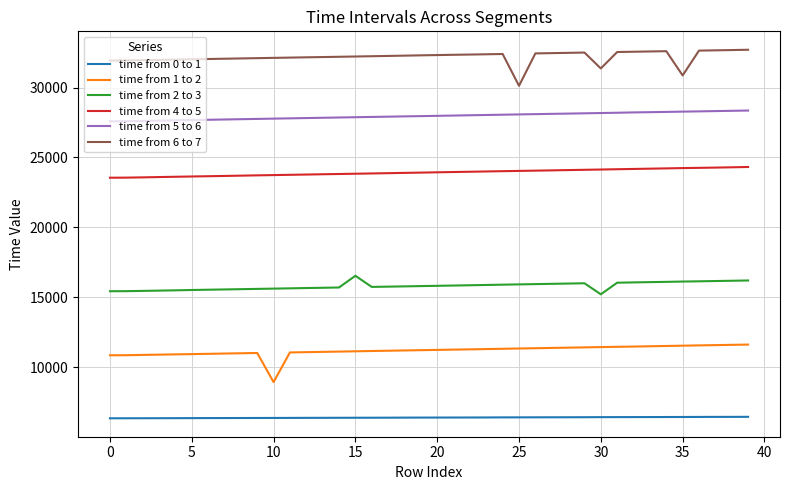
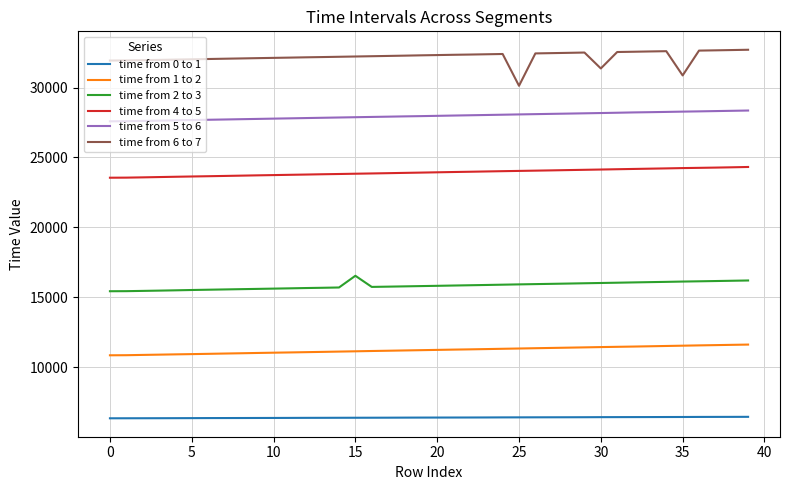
time from 1 to 2, 10: 8900 -> 11000
time from 2 to 3, 30: 15200 -> 16000
